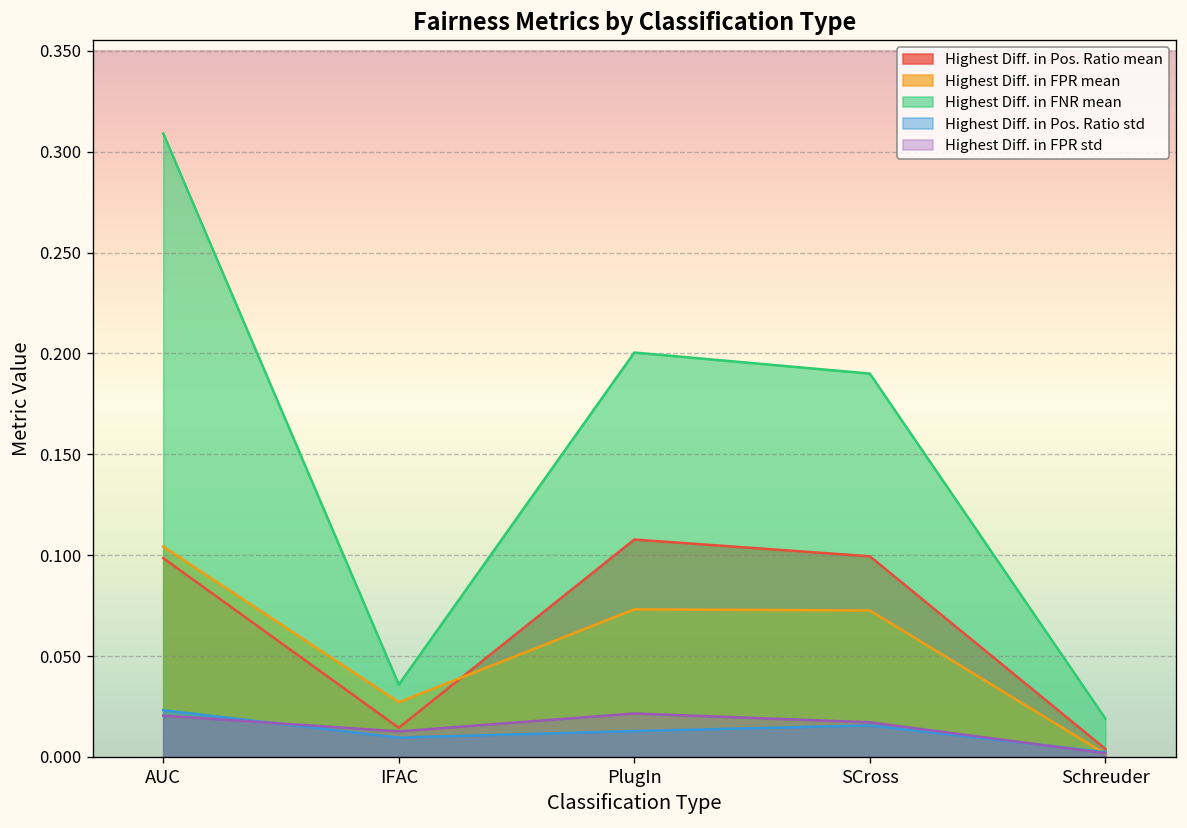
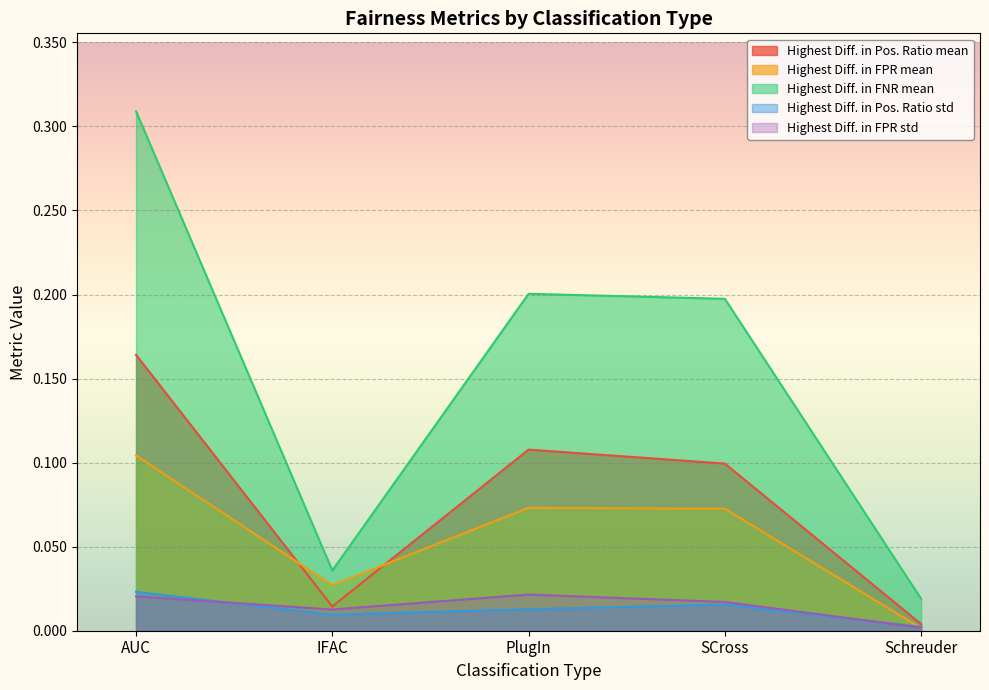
Highest Diff. in Pos. Ratio mean, AUC: 0.099 -> 0.164
Highest Diff. in FNR mean, SCross: 0.190 -> 0.197
